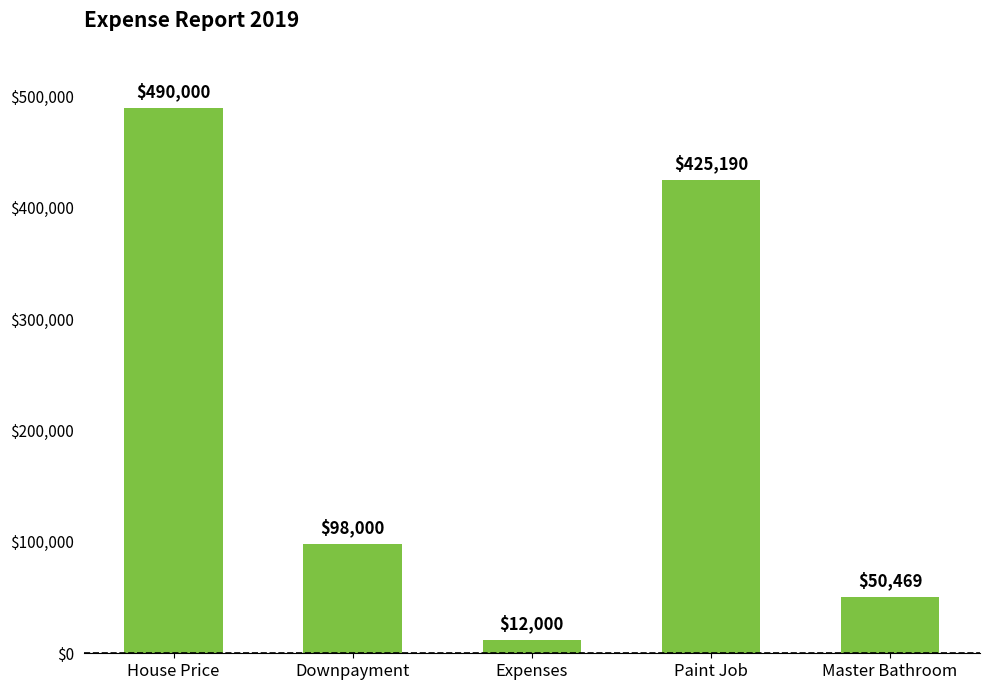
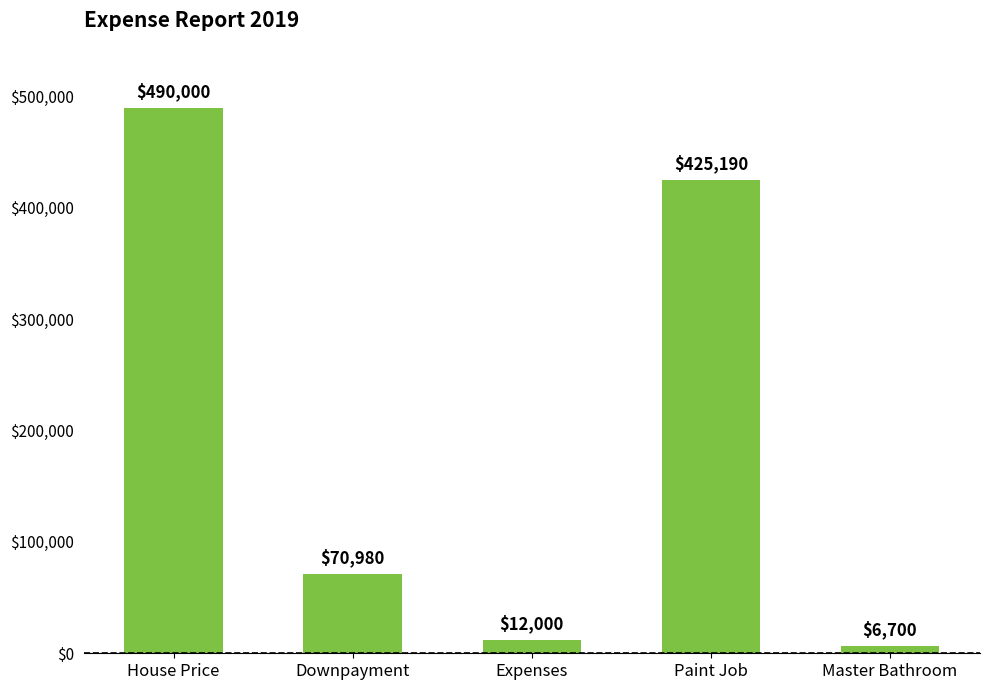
Downpayment: $98,000 -> $70,980
Master Bathroom: $50,469 -> $6,700
